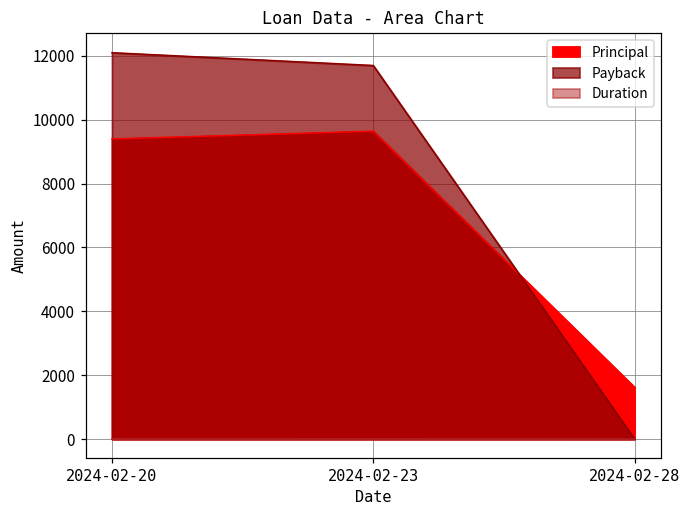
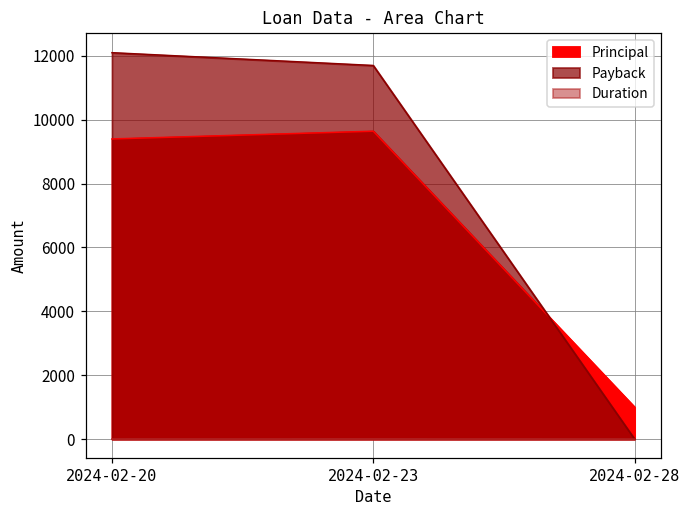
Principal, 2024-02-28: 1600 -> 1000
